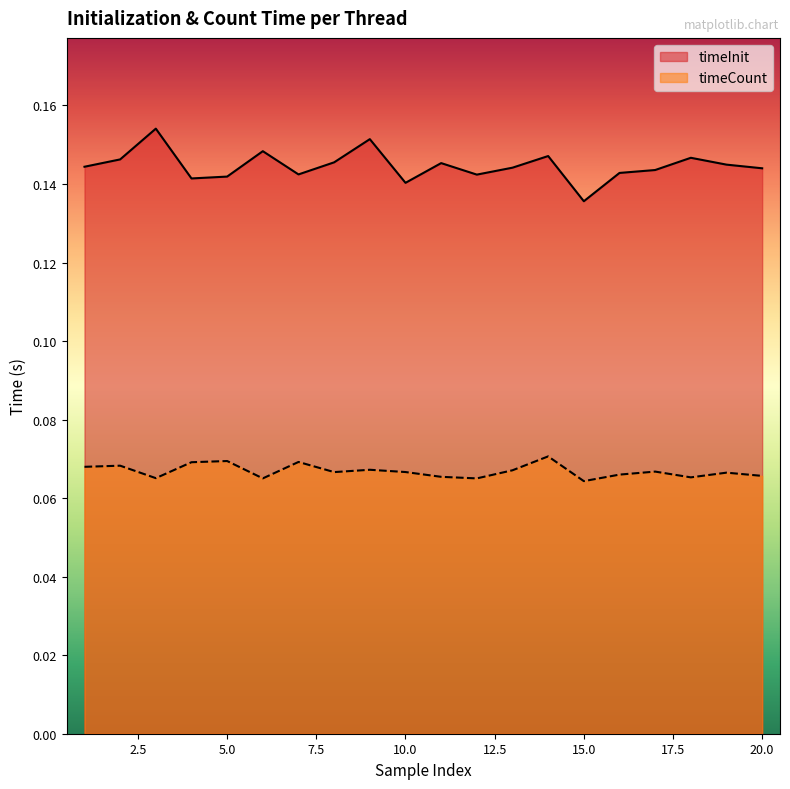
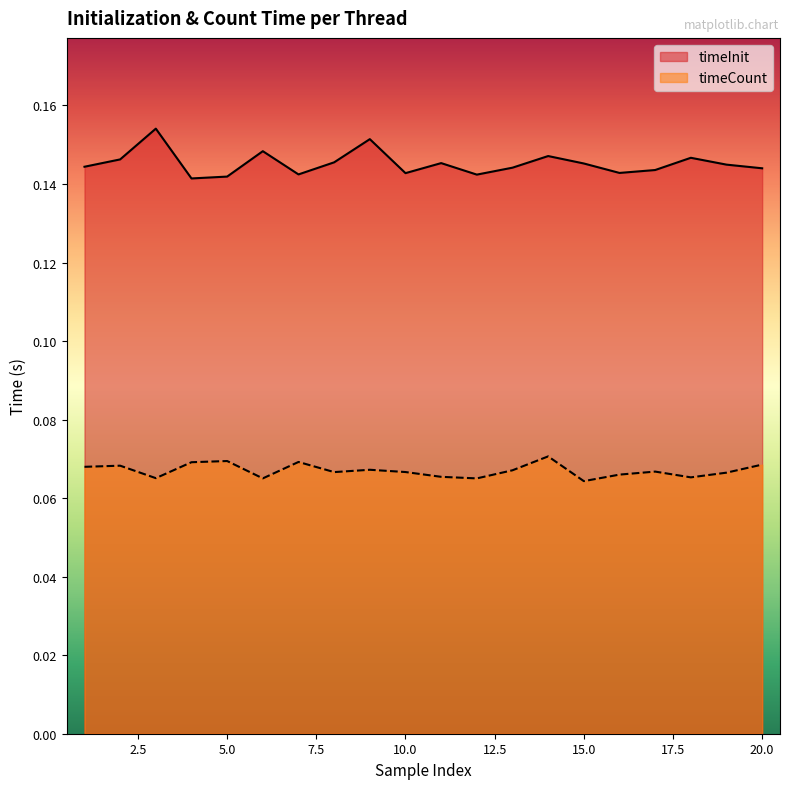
timeInit, 10.0: 0.140 -> 0.143
timeInit, 15.0: 0.136 -> 0.145
timeCount, 20.0: 0.066 -> 0.069
